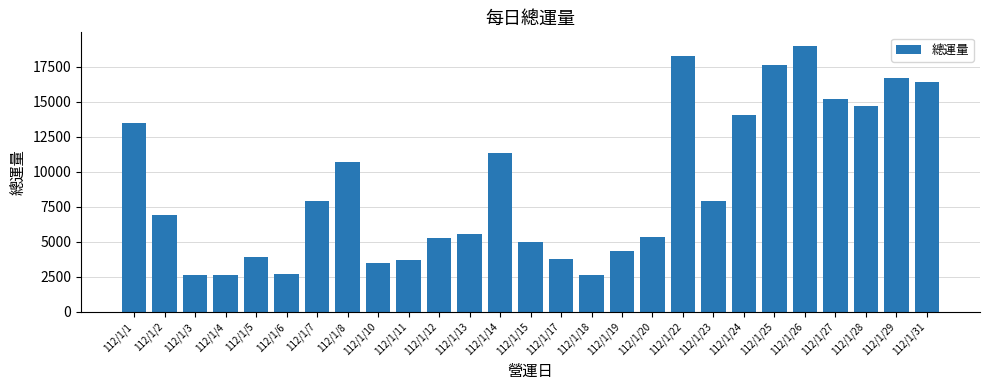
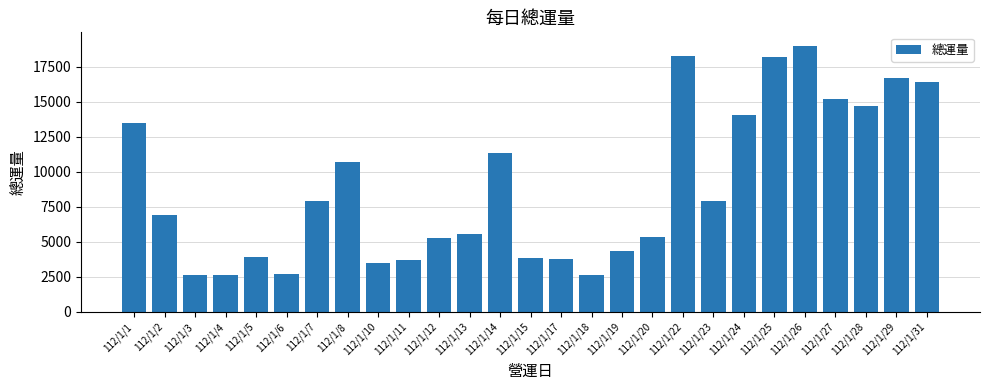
112/1/15: 5000 -> 3900
112/1/25: 17600 -> 18200
